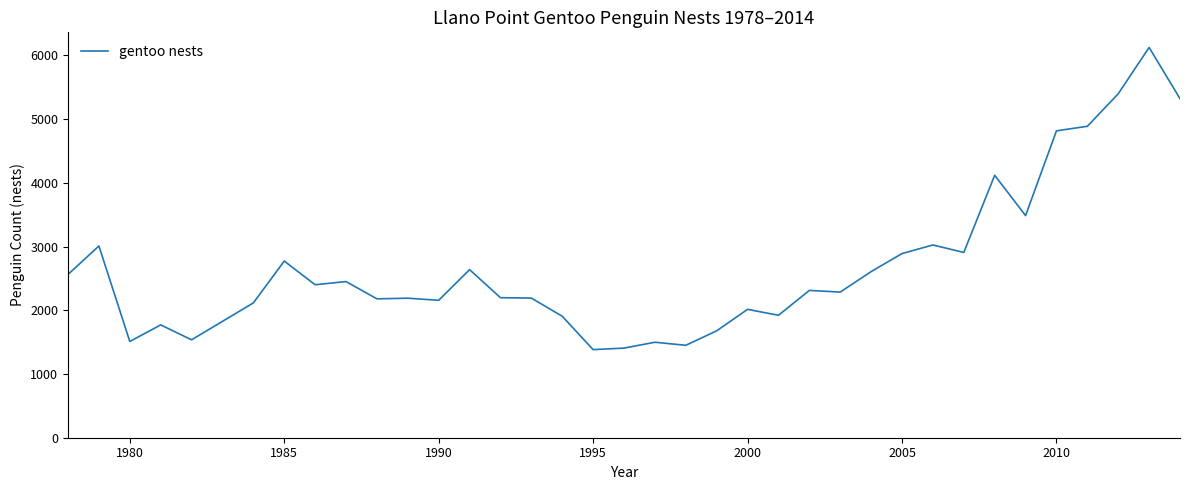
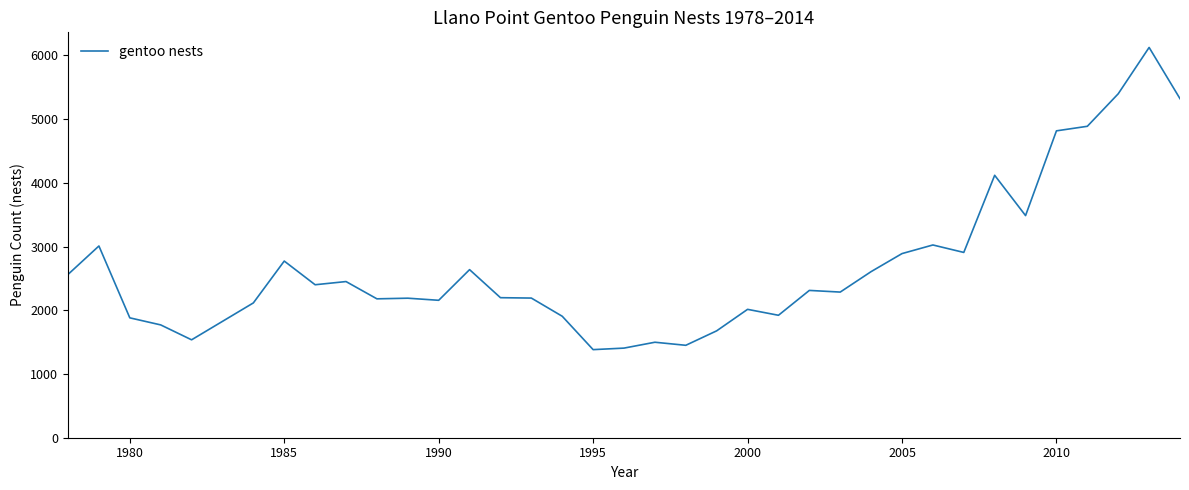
1980: 1500 -> 1900
